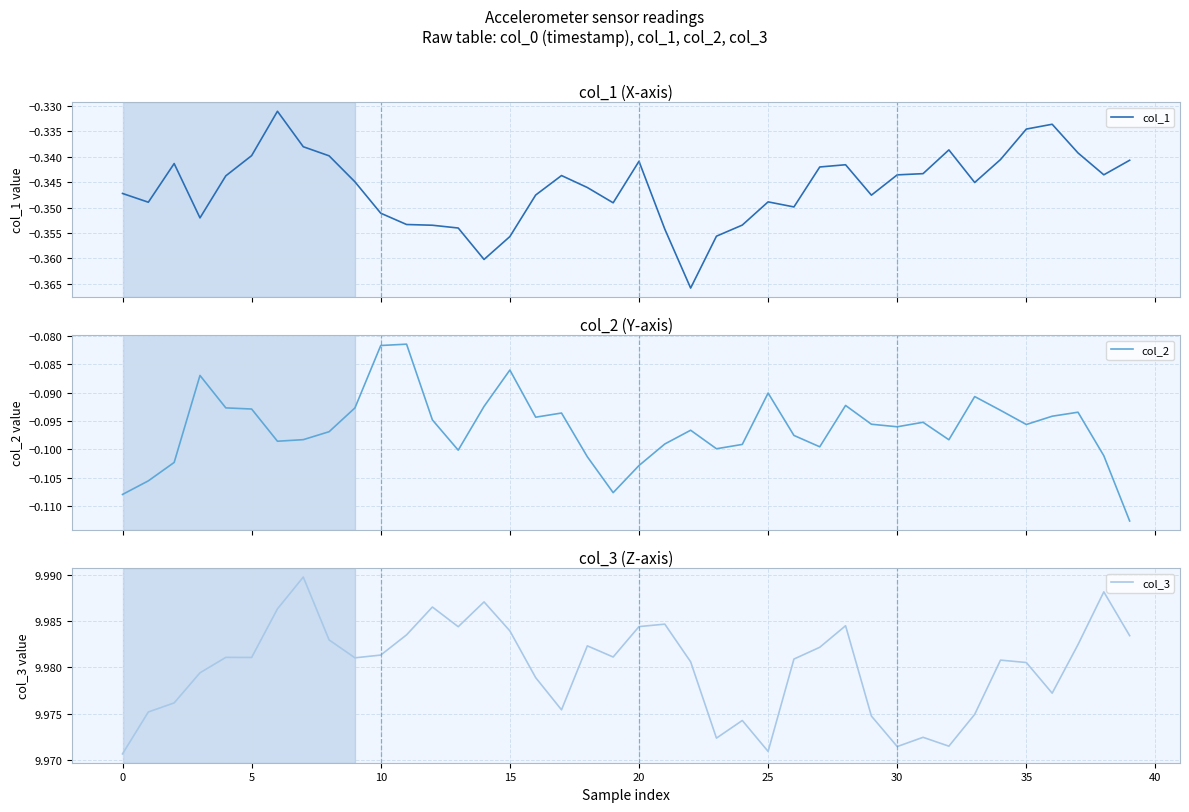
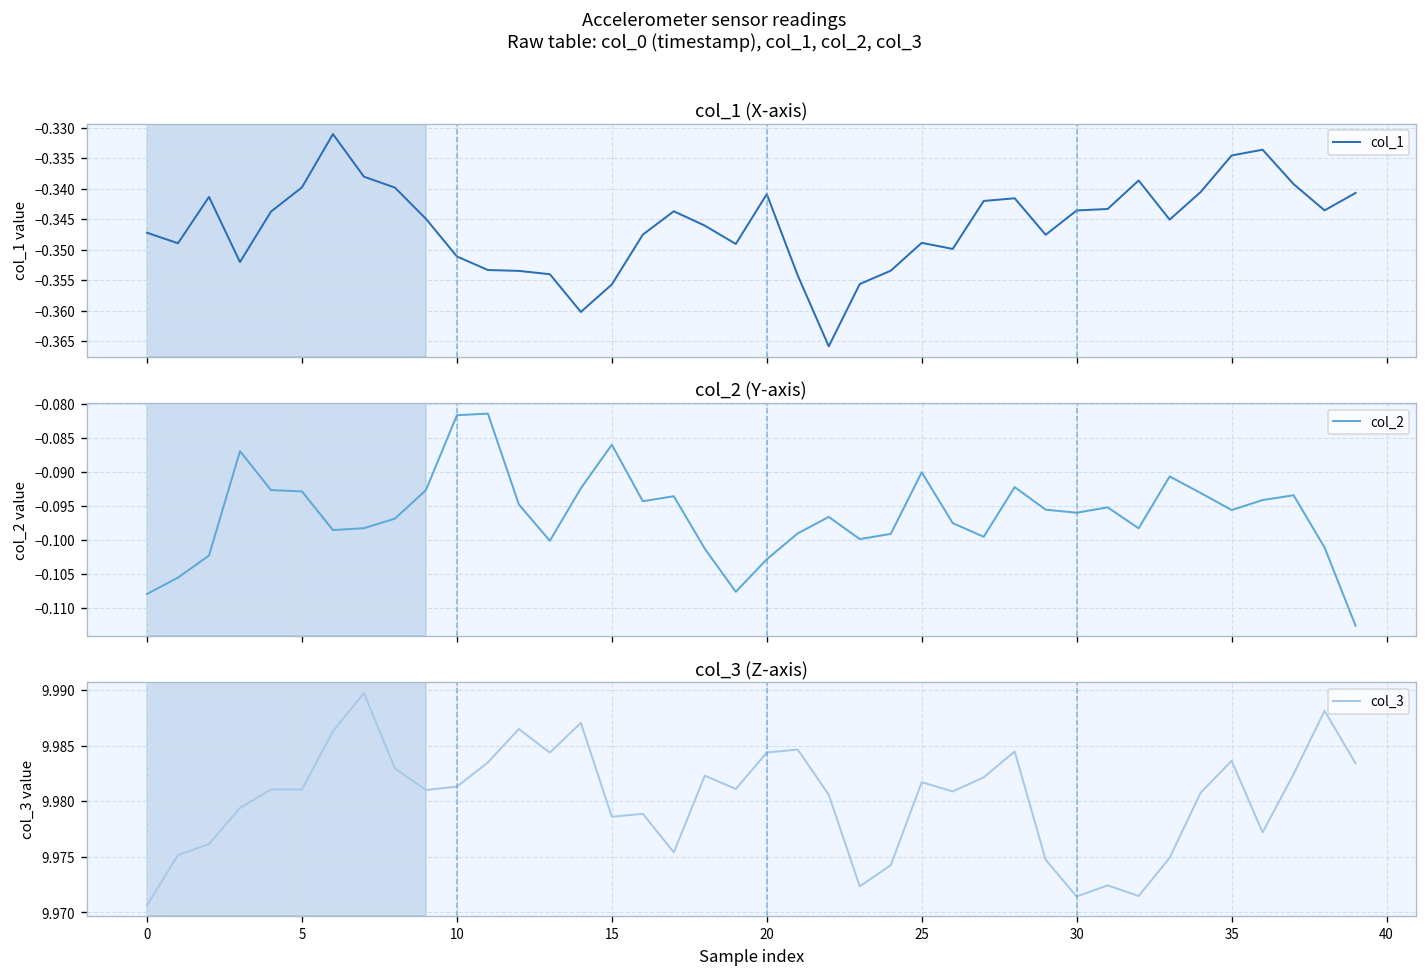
col_3 (Z-axis), 15: 9.984 -> 9.979
col_3 (Z-axis), 25: 9.971 -> 9.982
col_3 (Z-axis), 35: 9.981 -> 9.984
